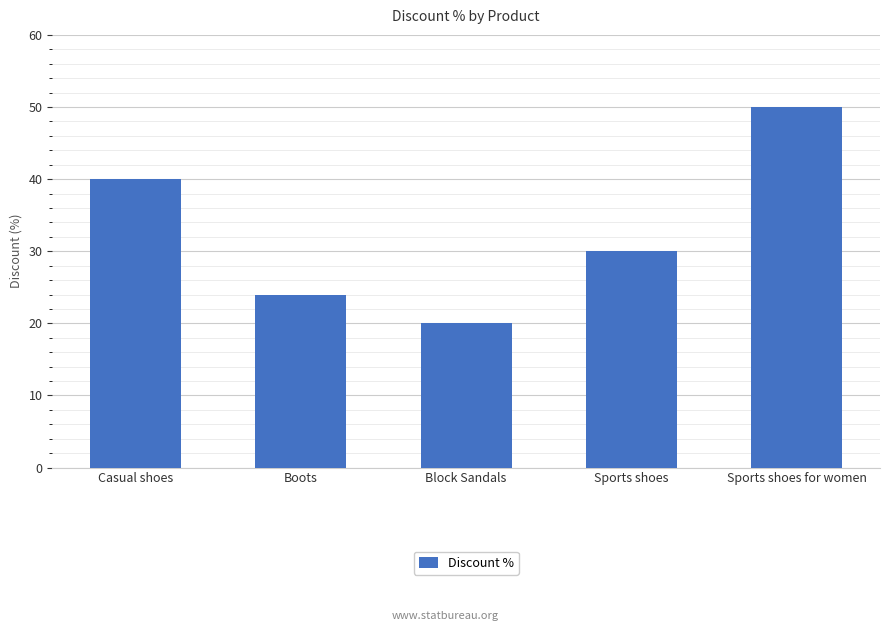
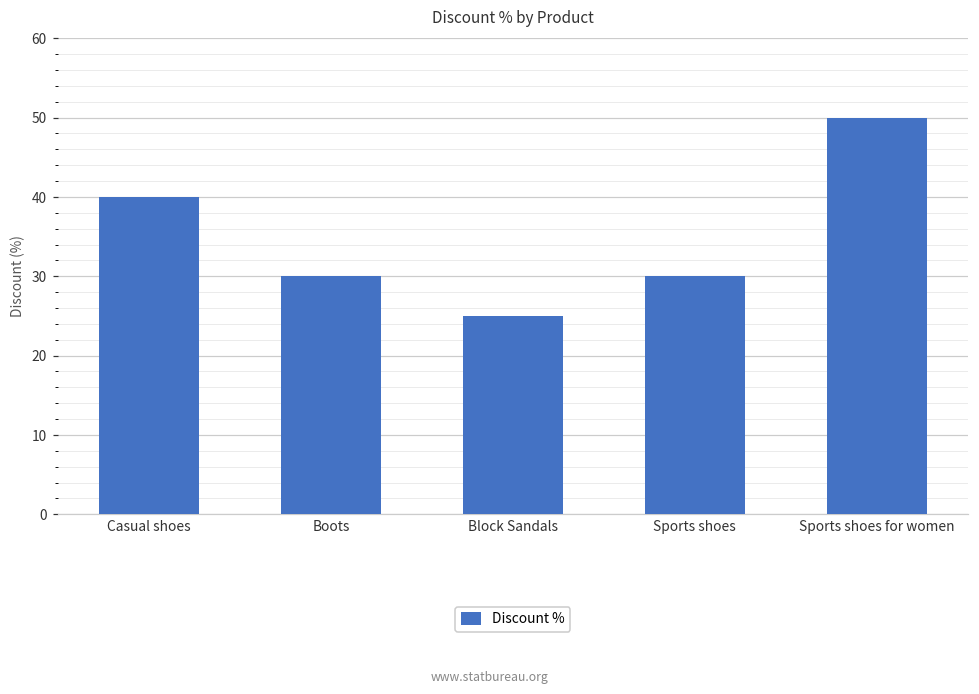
Boots: 24 -> 30
Block Sandals: 20 -> 25
